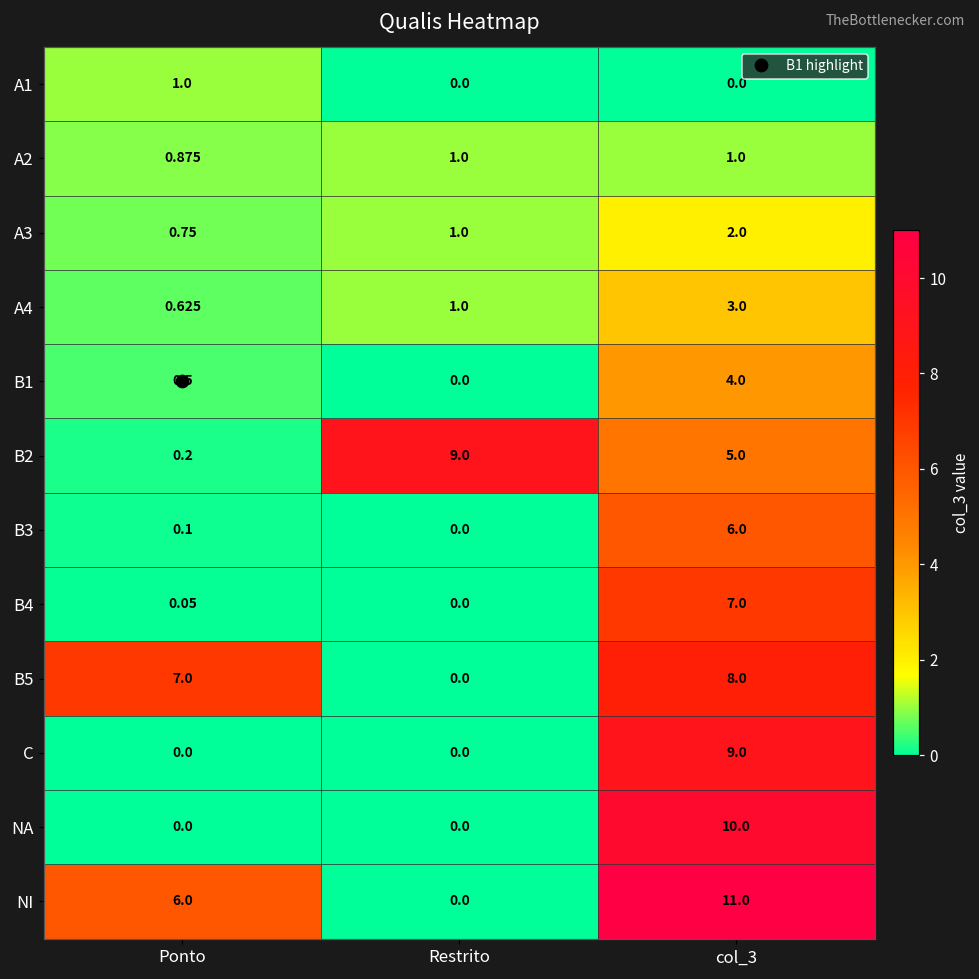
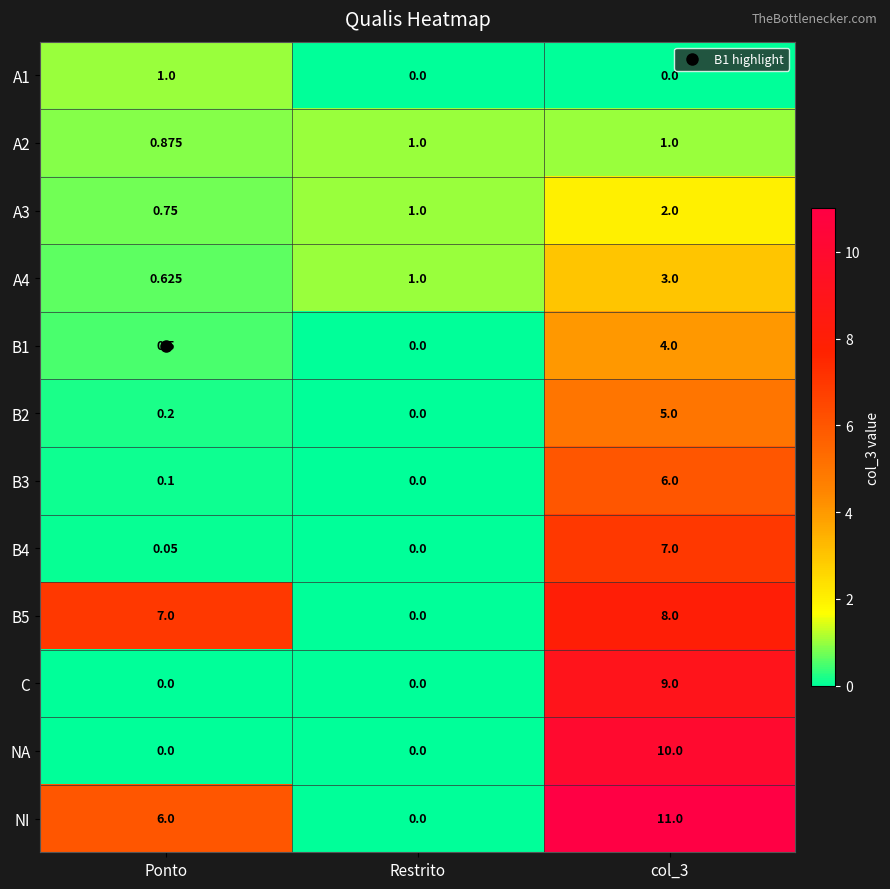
B2, Restrito: 9.0 -> 0.0
